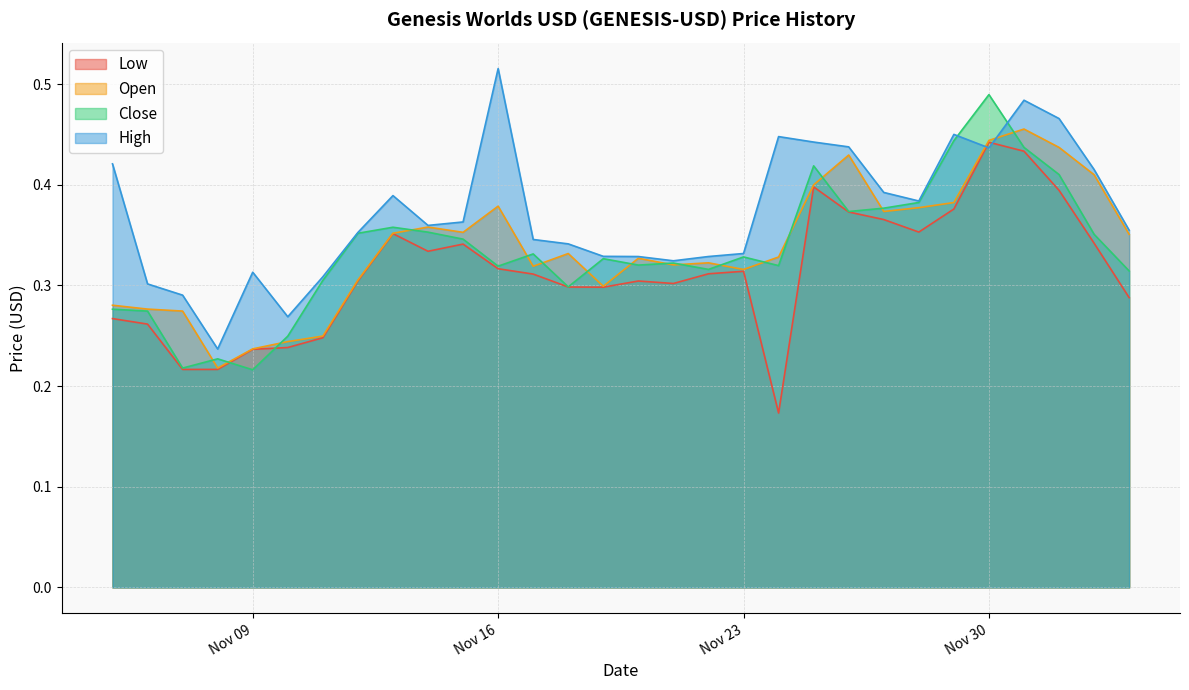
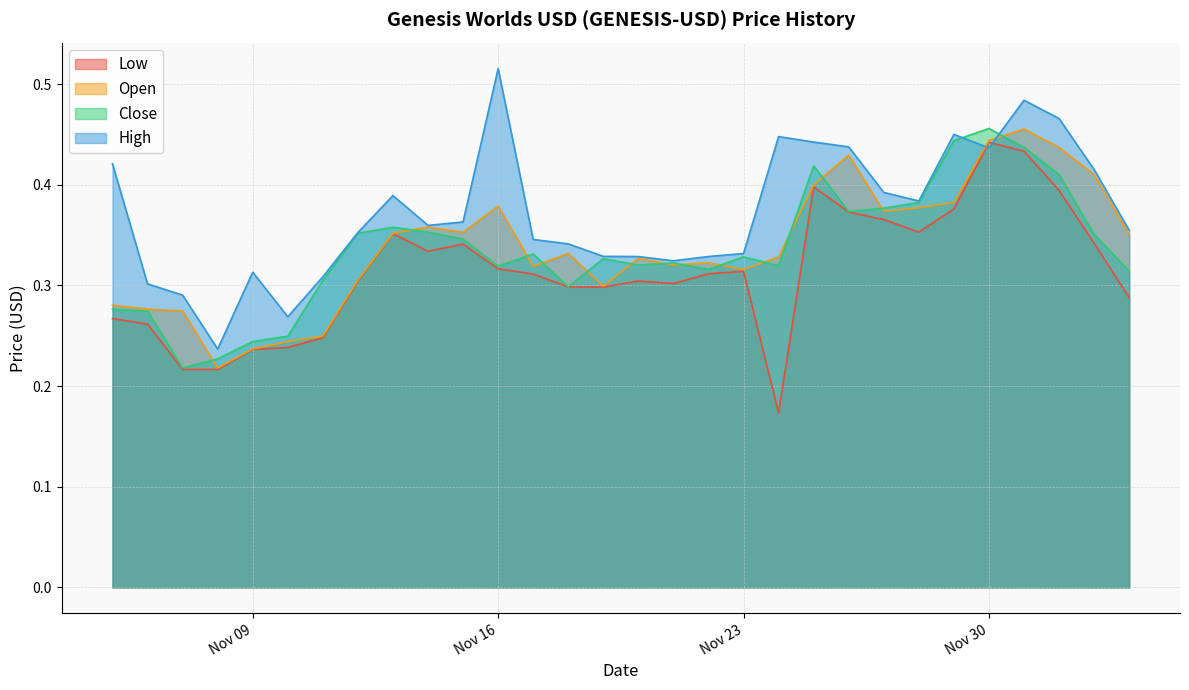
Close, Nov 09: 0.216 -> 0.244
Close, Nov 30: 0.490 -> 0.456
